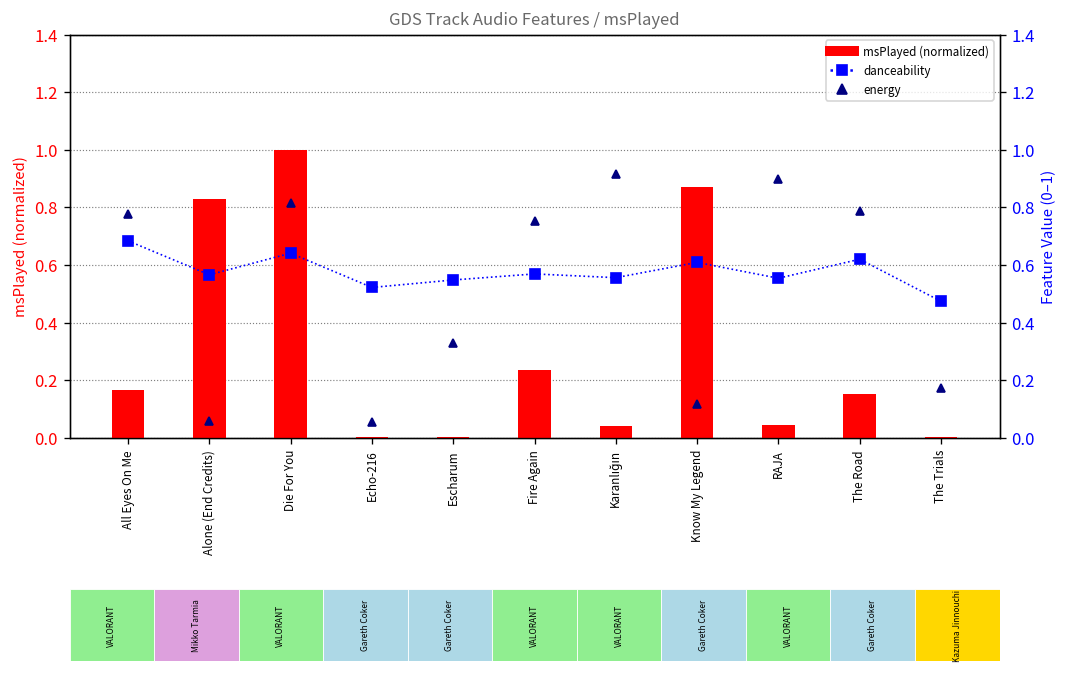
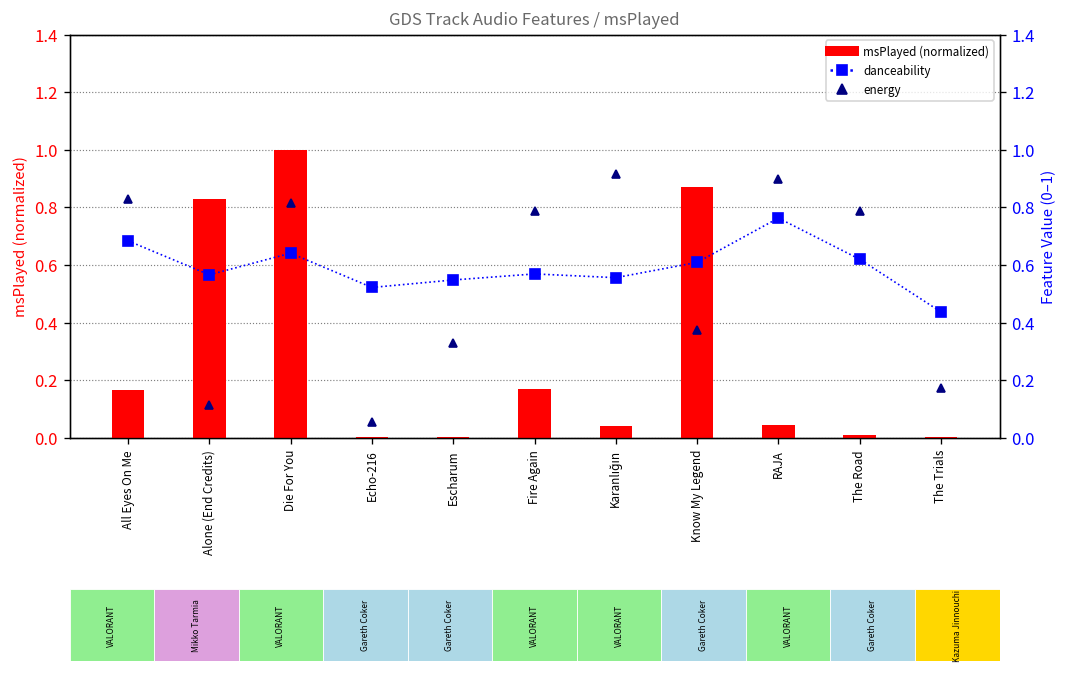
GDS Track Audio Features / msPlayed, msPlayed (normalized), Fire Again: 0.24 -> 0.17
GDS Track Audio Features / msPlayed, msPlayed (normalized), The Road: 0.15 -> 0.01
GDS Track Audio Features / msPlayed, energy, All Eyes On Me: 0.78 -> 0.83
GDS Track Audio Features / msPlayed, energy, Alone (End Credits): 0.06 -> 0.11
GDS Track Audio Features / msPlayed, energy, Fire Again: 0.75 -> 0.79
GDS Track Audio Features / msPlayed, energy, Know My Legend: 0.12 -> 0.38
GDS Track Audio Features / msPlayed, danceability, RAJA: 0.55 -> 0.76
GDS Track Audio Features / msPlayed, danceability, The Trials: 0.47 -> 0.44
